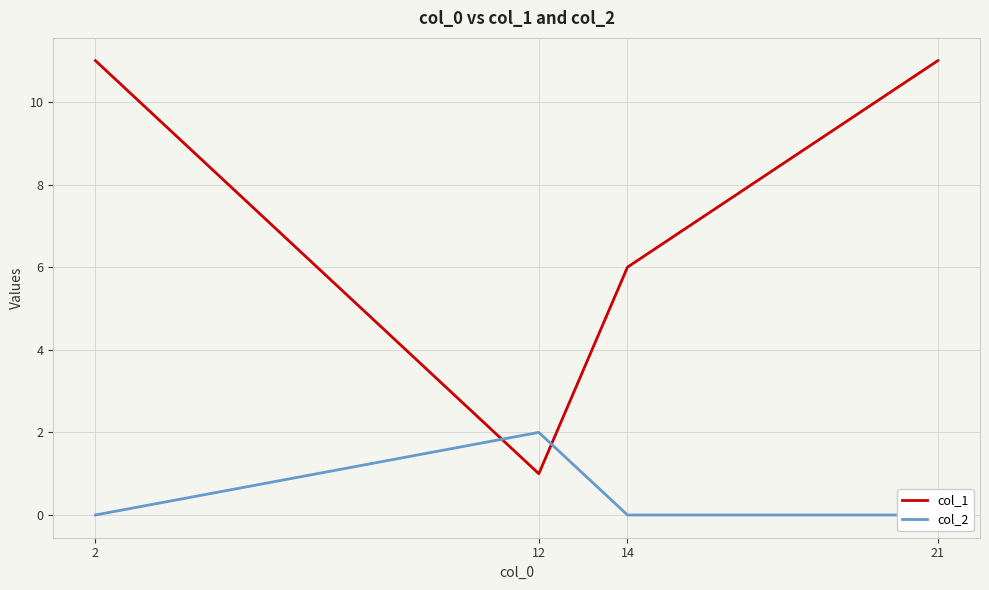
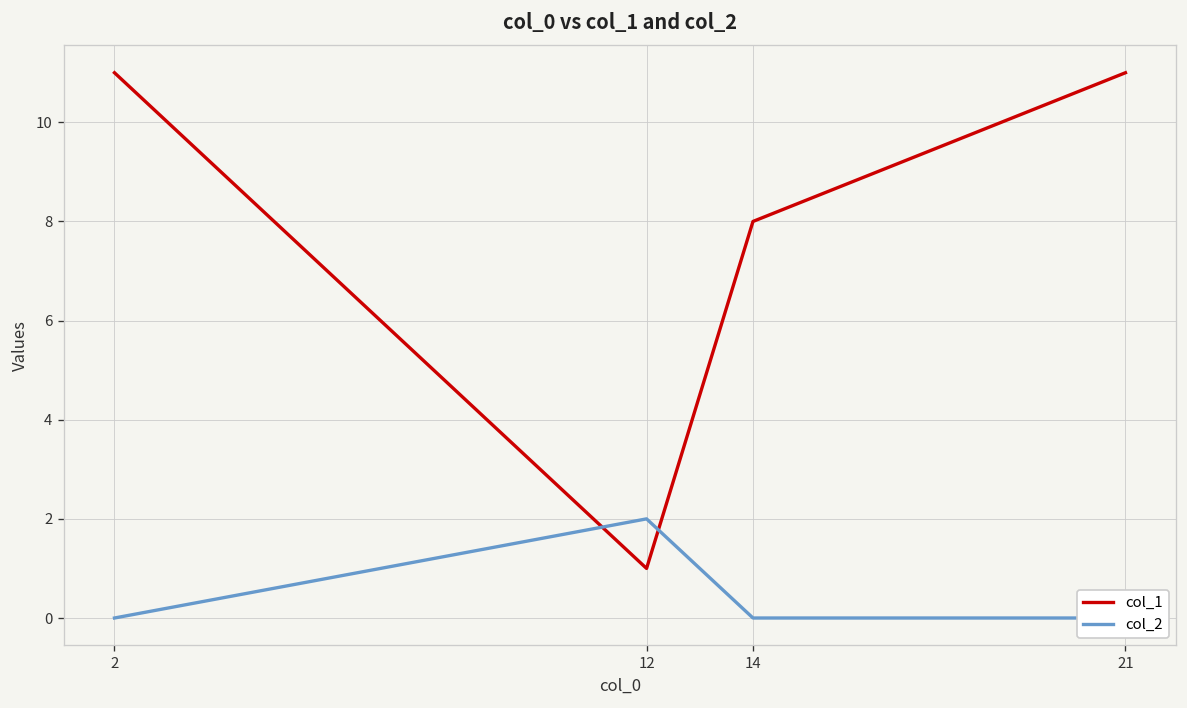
col_1, 14: 6 -> 8
